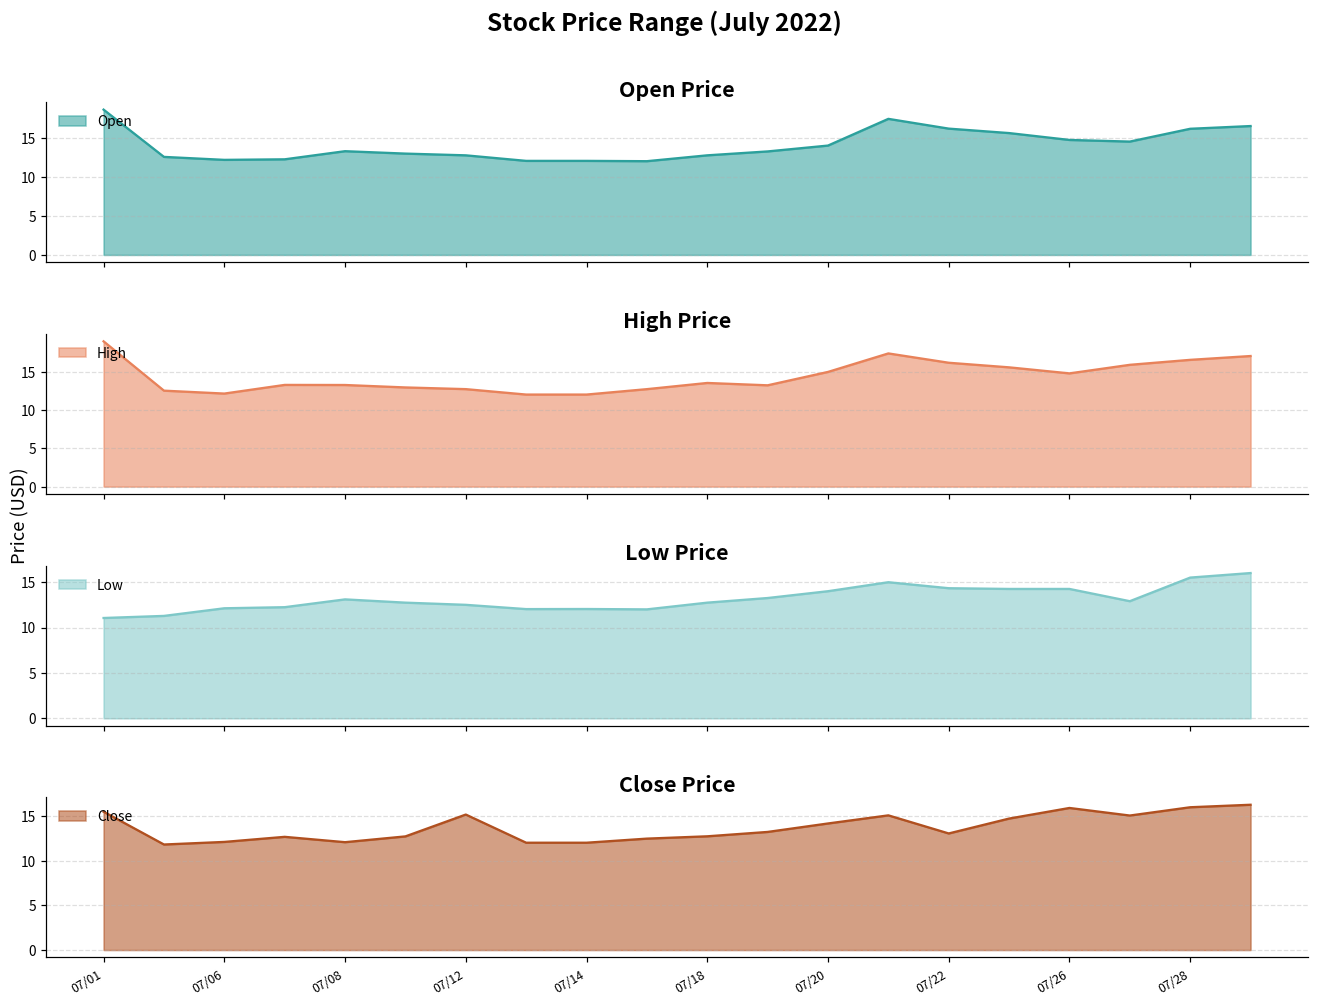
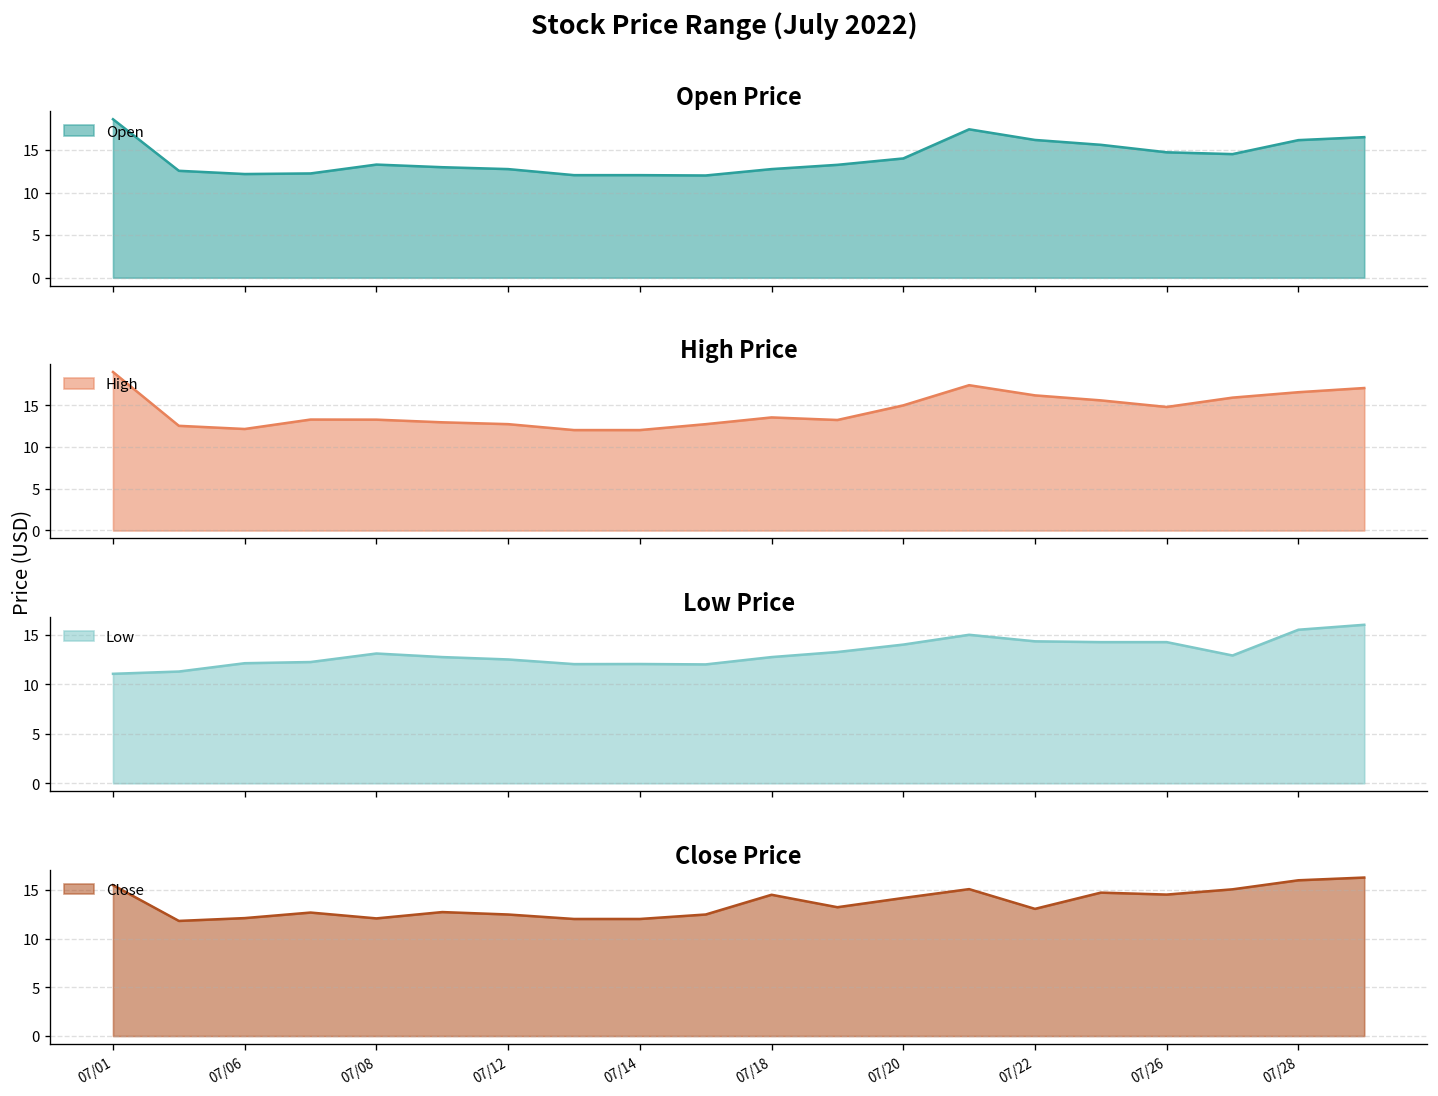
Close Price, 07/12: 15 -> 13
Close Price, 07/18: 13 -> 15
Close Price, 07/26: 16 -> 15
